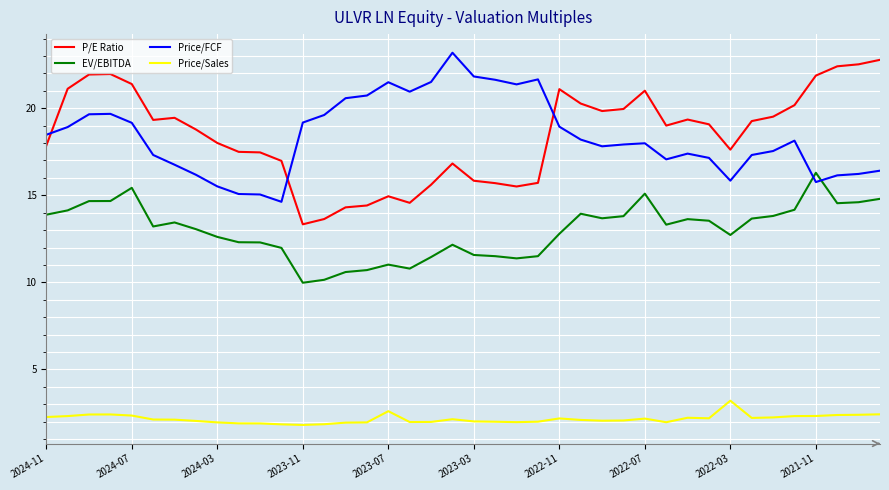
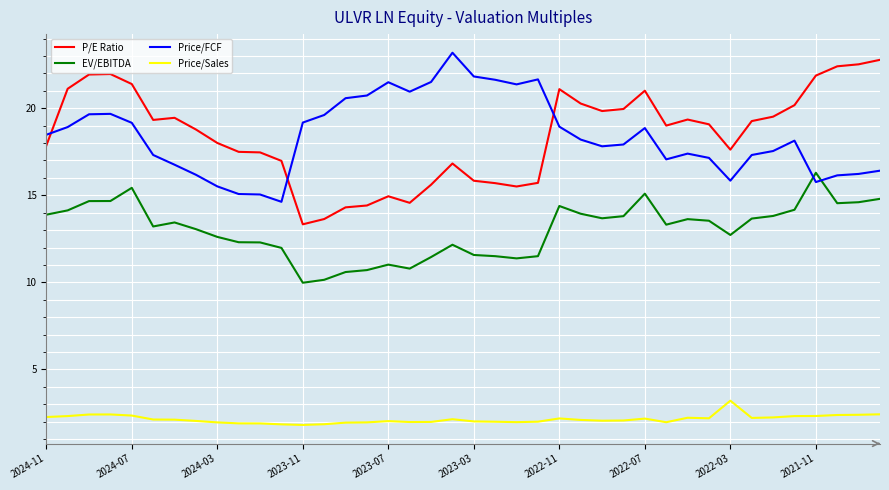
Price/Sales, 2023-07: 2.6 -> 2.0
EV/EBITDA, 2022-11: 12.8 -> 14.4
Price/FCF, 2022-07: 18.0 -> 18.9
